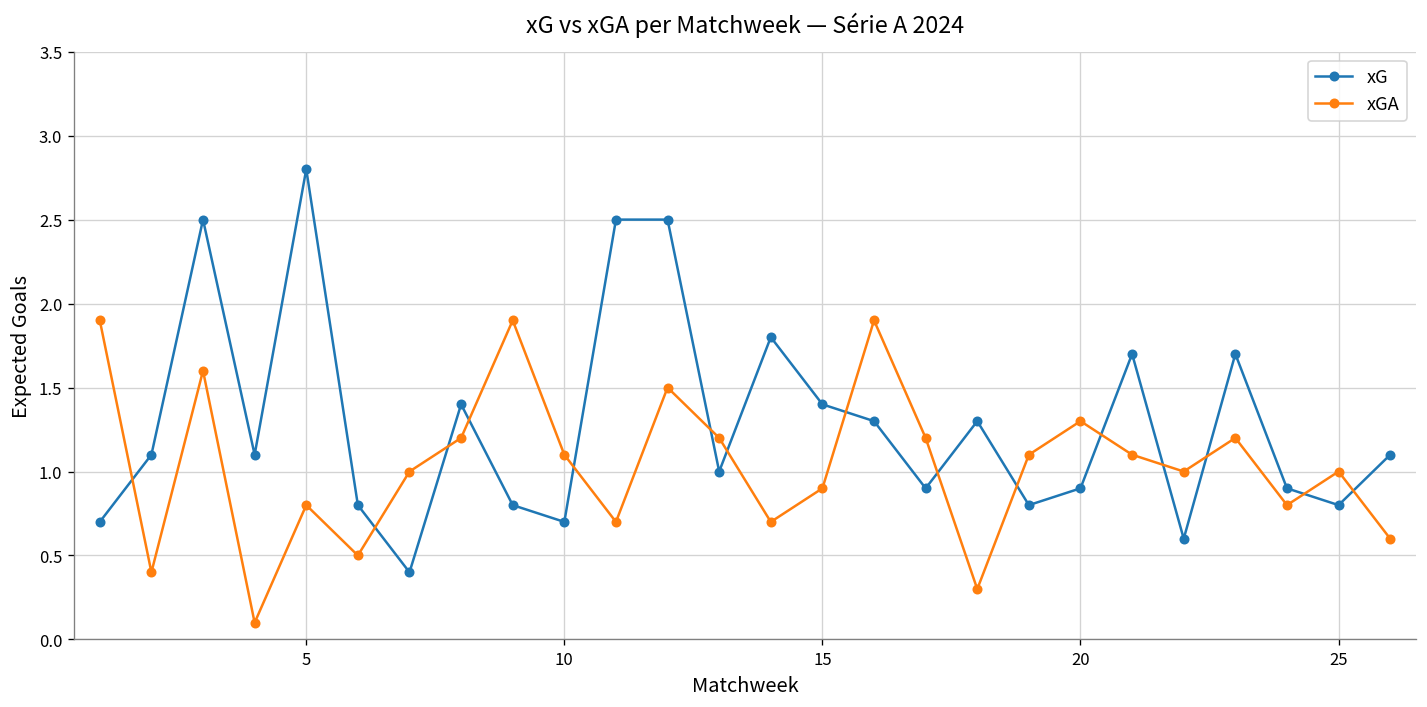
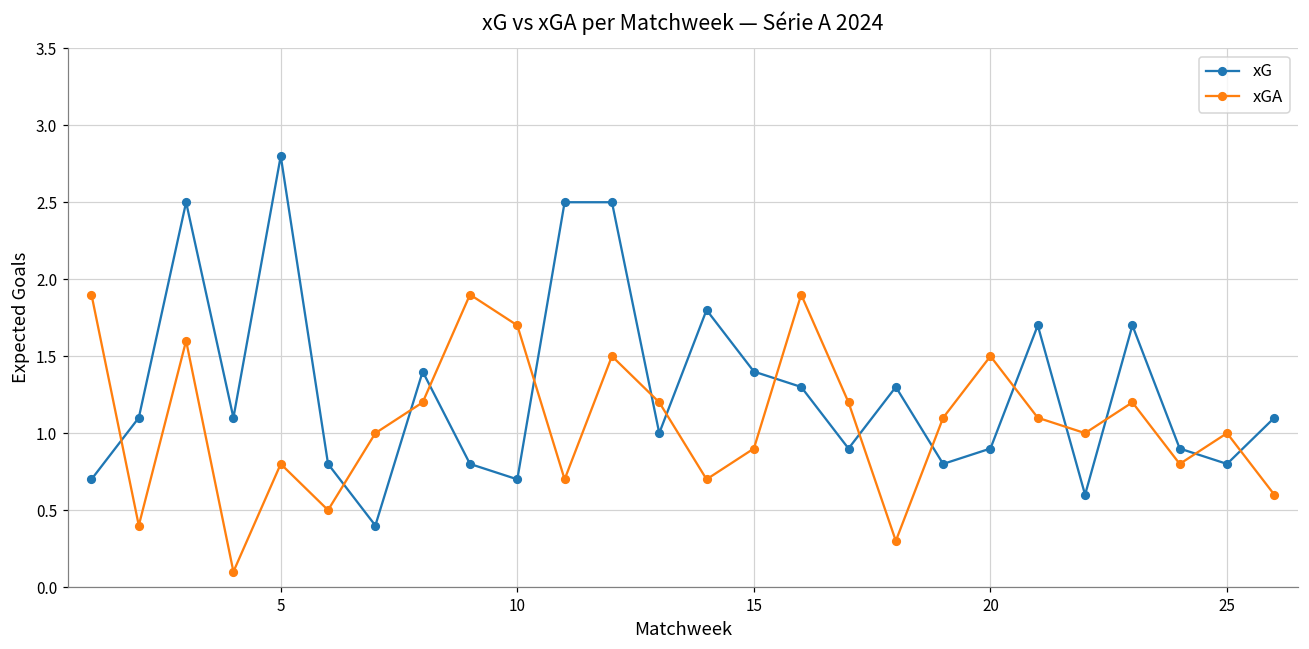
xGA, 10: 1.1 -> 1.7
xGA, 20: 1.3 -> 1.5
